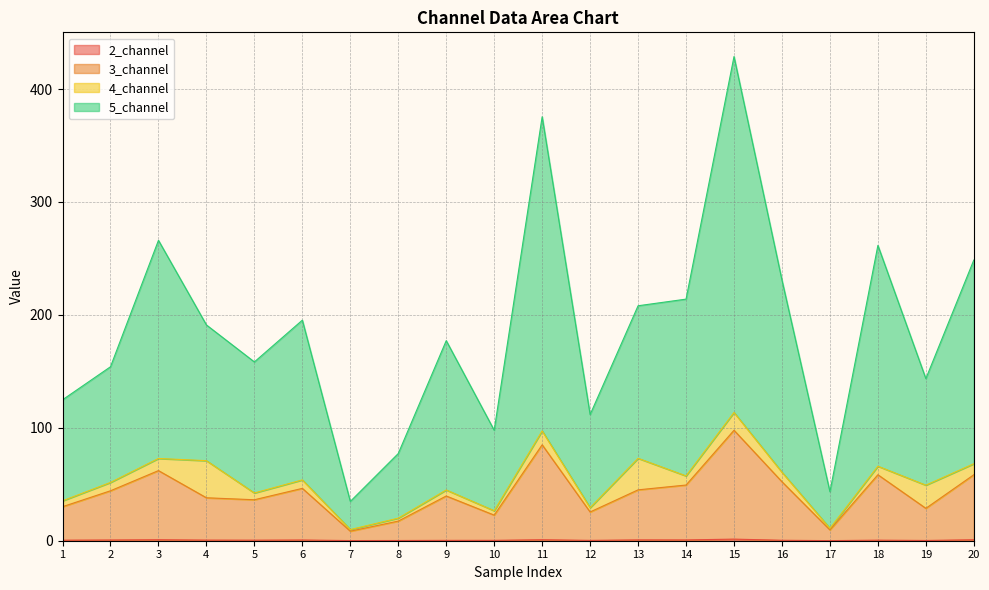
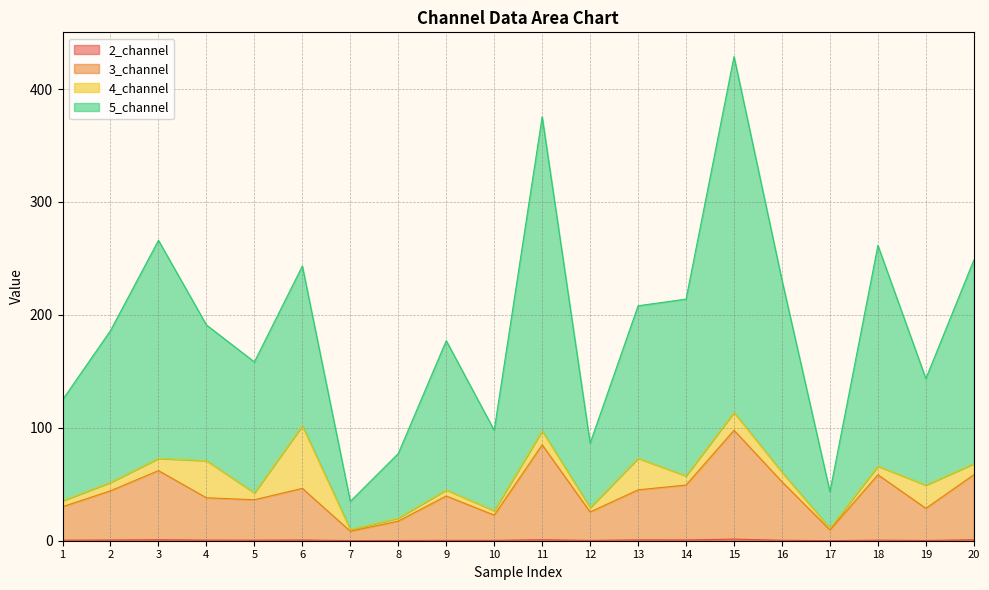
5_channel, 2: 102 -> 134
4_channel, 6: 7 -> 55
5_channel, 12: 82 -> 57
